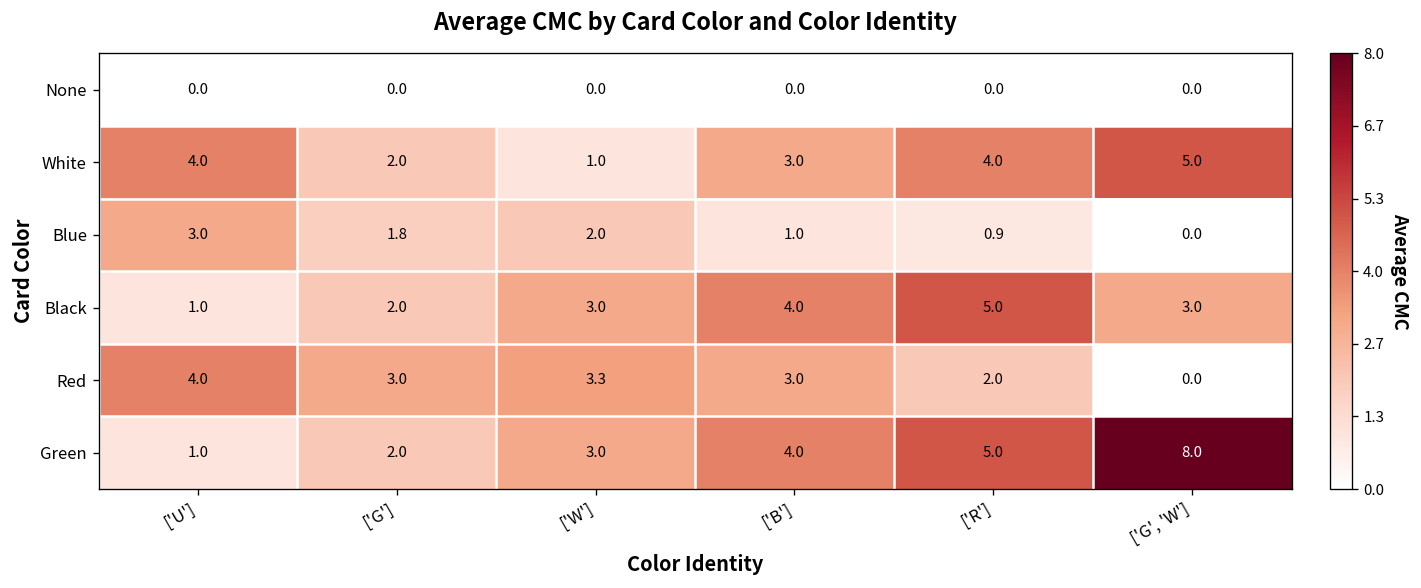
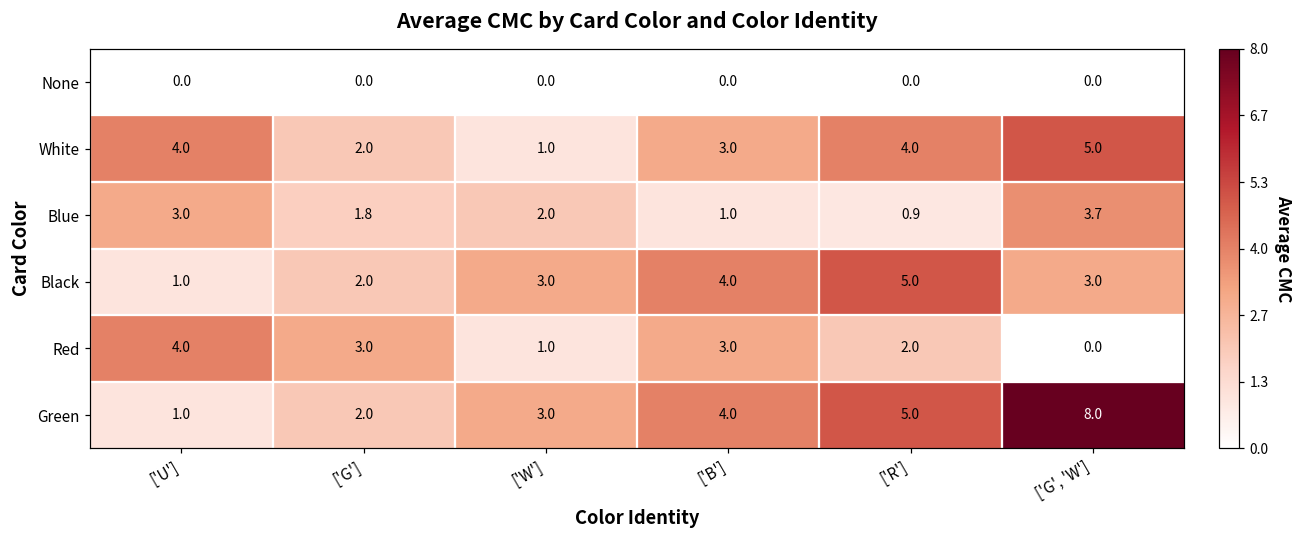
Blue, ['G', 'W']: 0.0 -> 3.7
Red, ['W']: 3.3 -> 1.0
